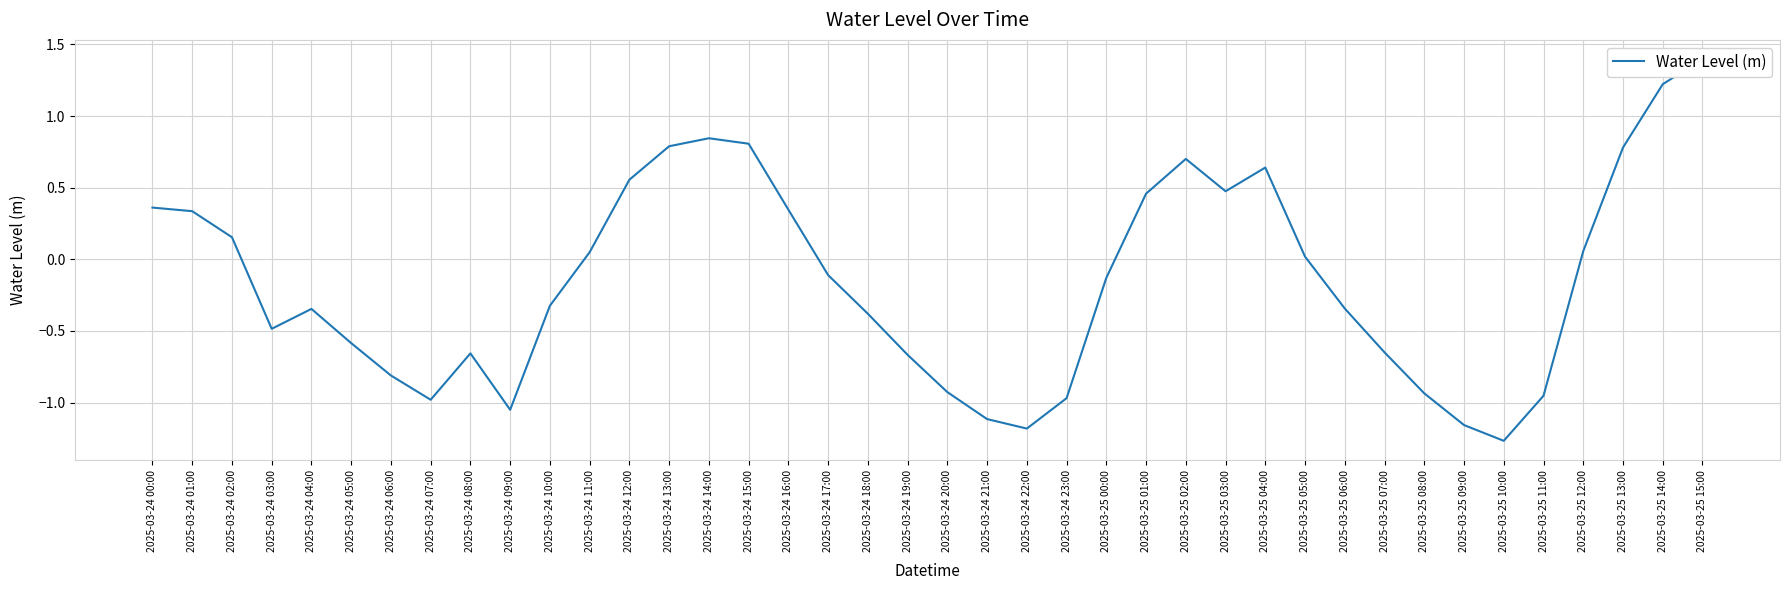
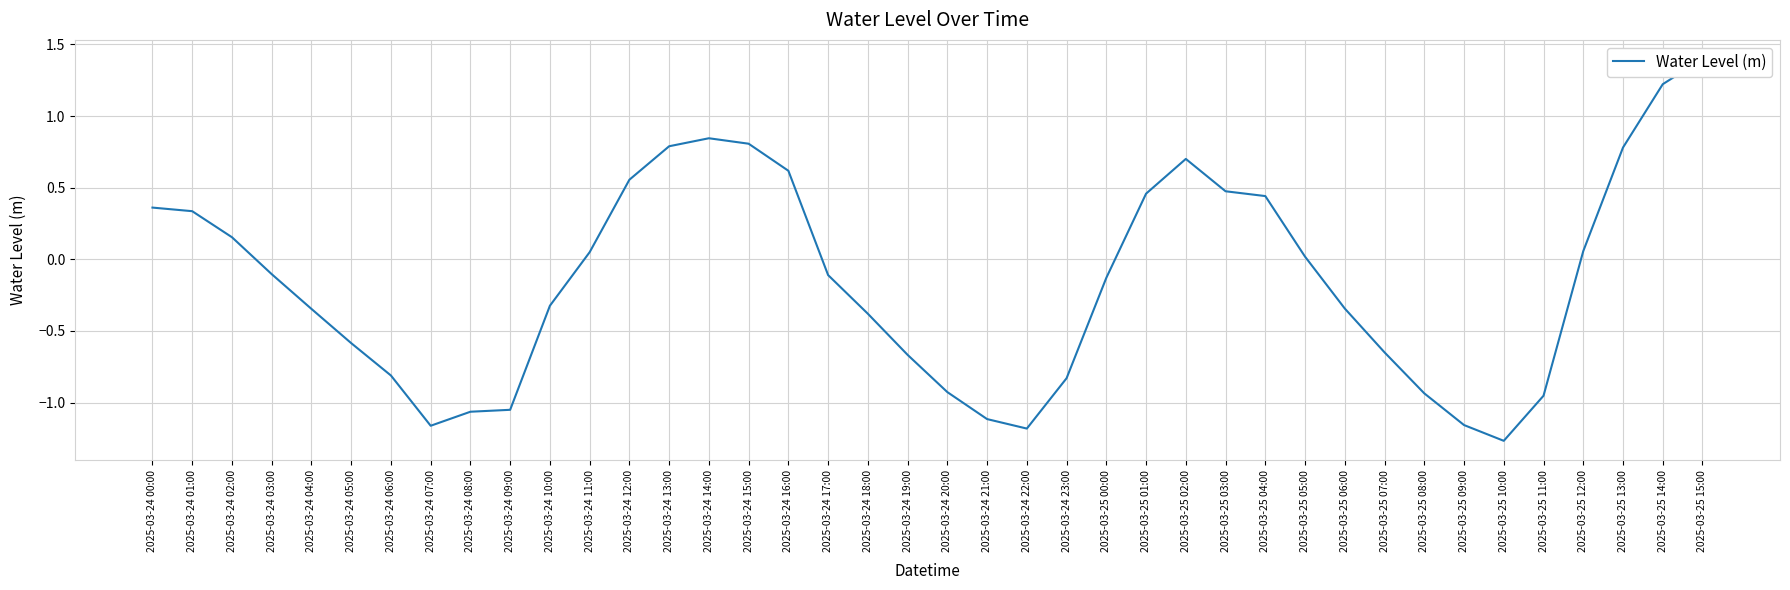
2025-03-24 03:00: -0.49 -> -0.10
2025-03-24 07:00: -0.98 -> -1.16
2025-03-24 08:00: -0.66 -> -1.06
2025-03-24 16:00: 0.35 -> 0.62
2025-03-24 23:00: -0.97 -> -0.83
2025-03-25 04:00: 0.64 -> 0.44
